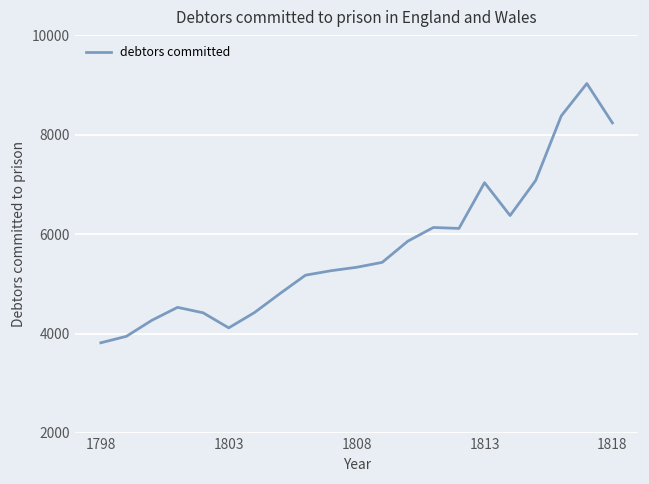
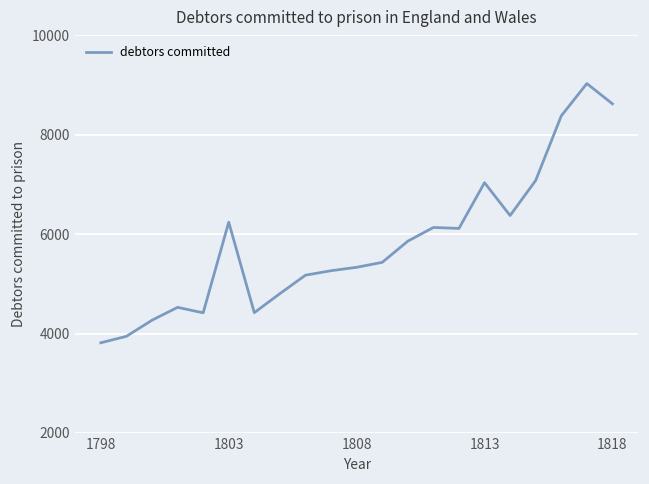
1803: 4100 -> 6200
1818: 8200 -> 8600
